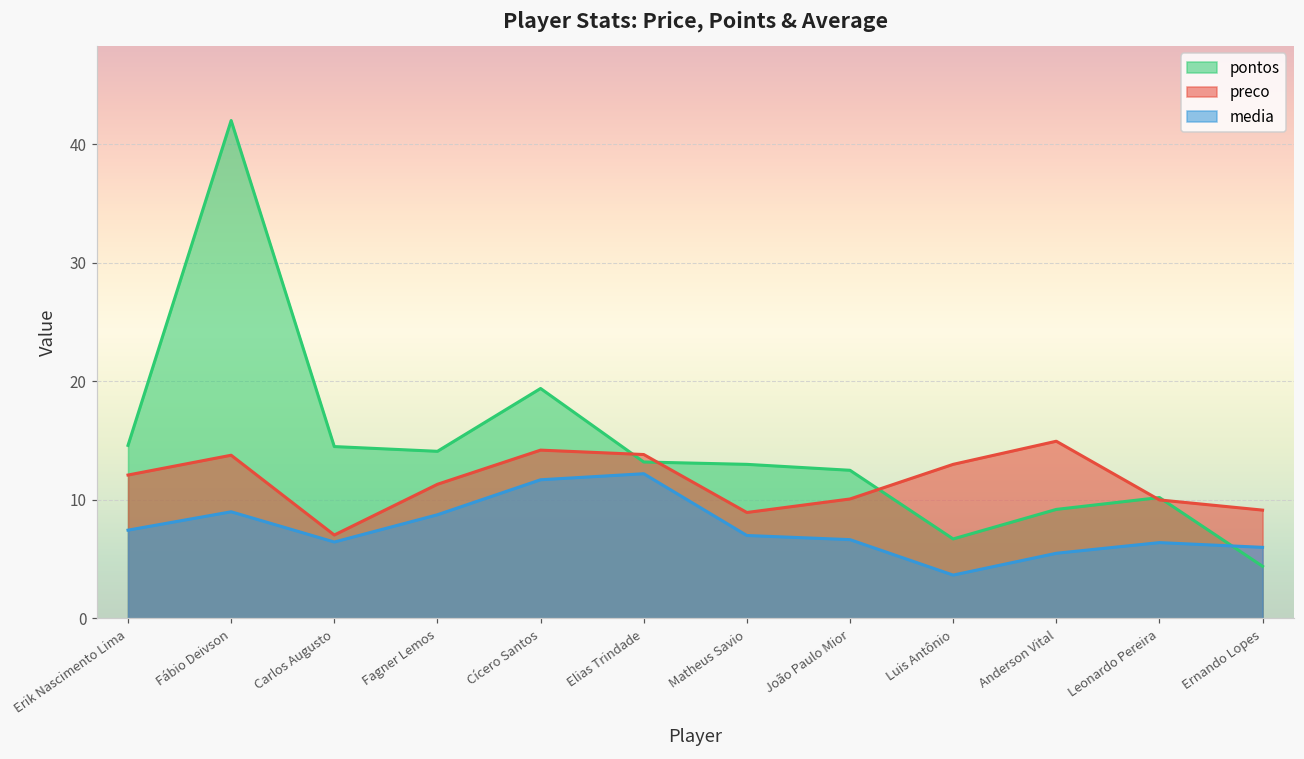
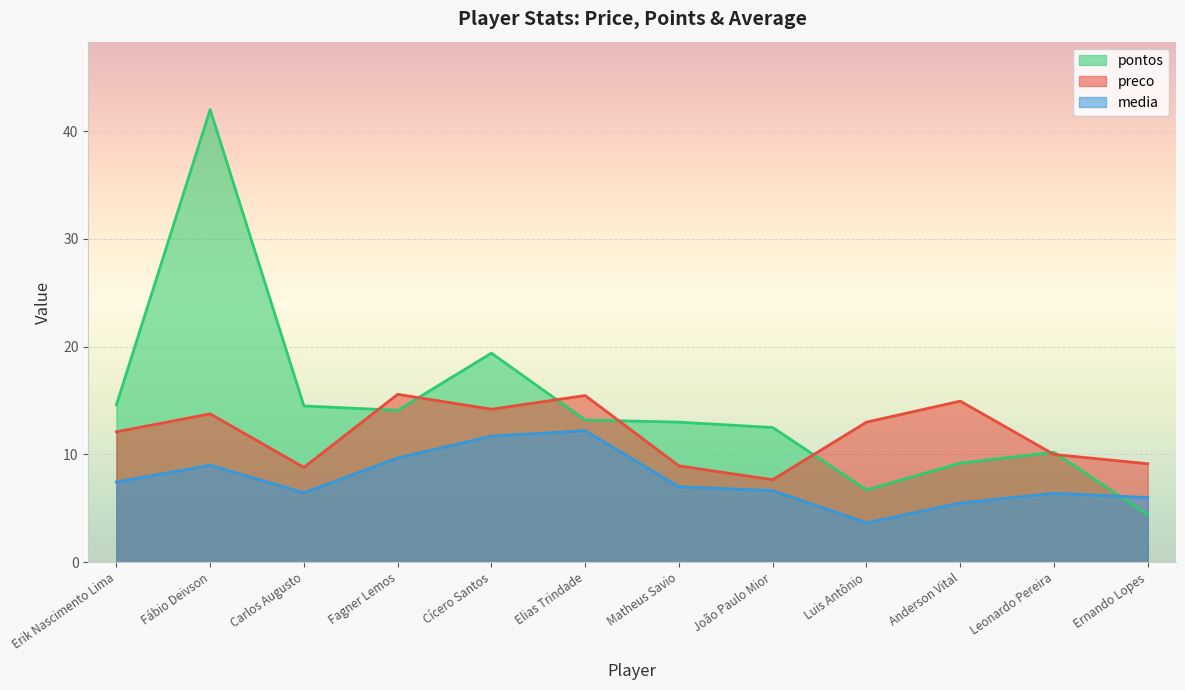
preco, Carlos Augusto: 7.0 -> 8.8
preco, Fagner Lemos: 11.3 -> 15.6
media, Fagner Lemos: 8.8 -> 9.7
preco, Elias Trindade: 13.8 -> 15.5
preco, João Paulo Mior: 10.1 -> 7.7
